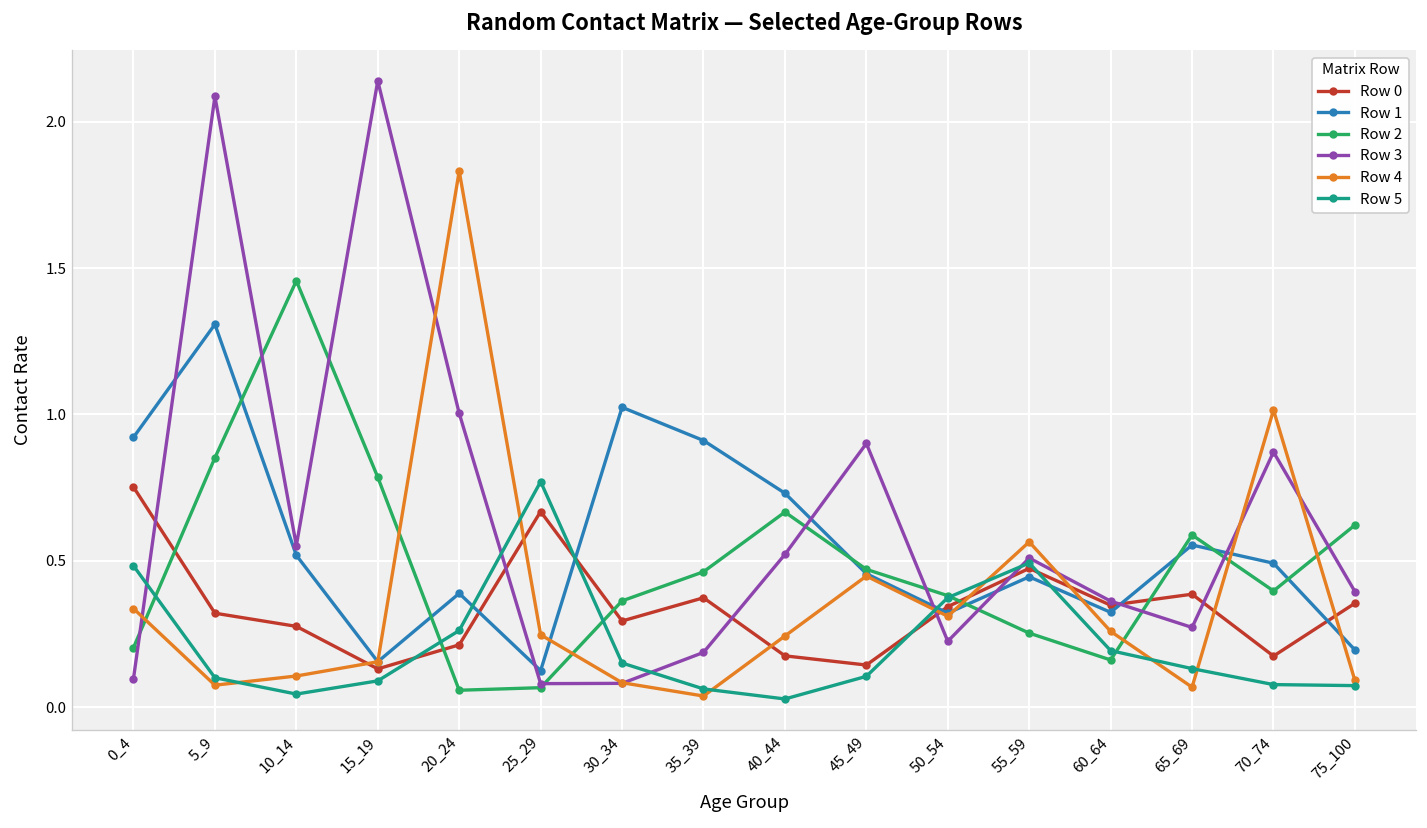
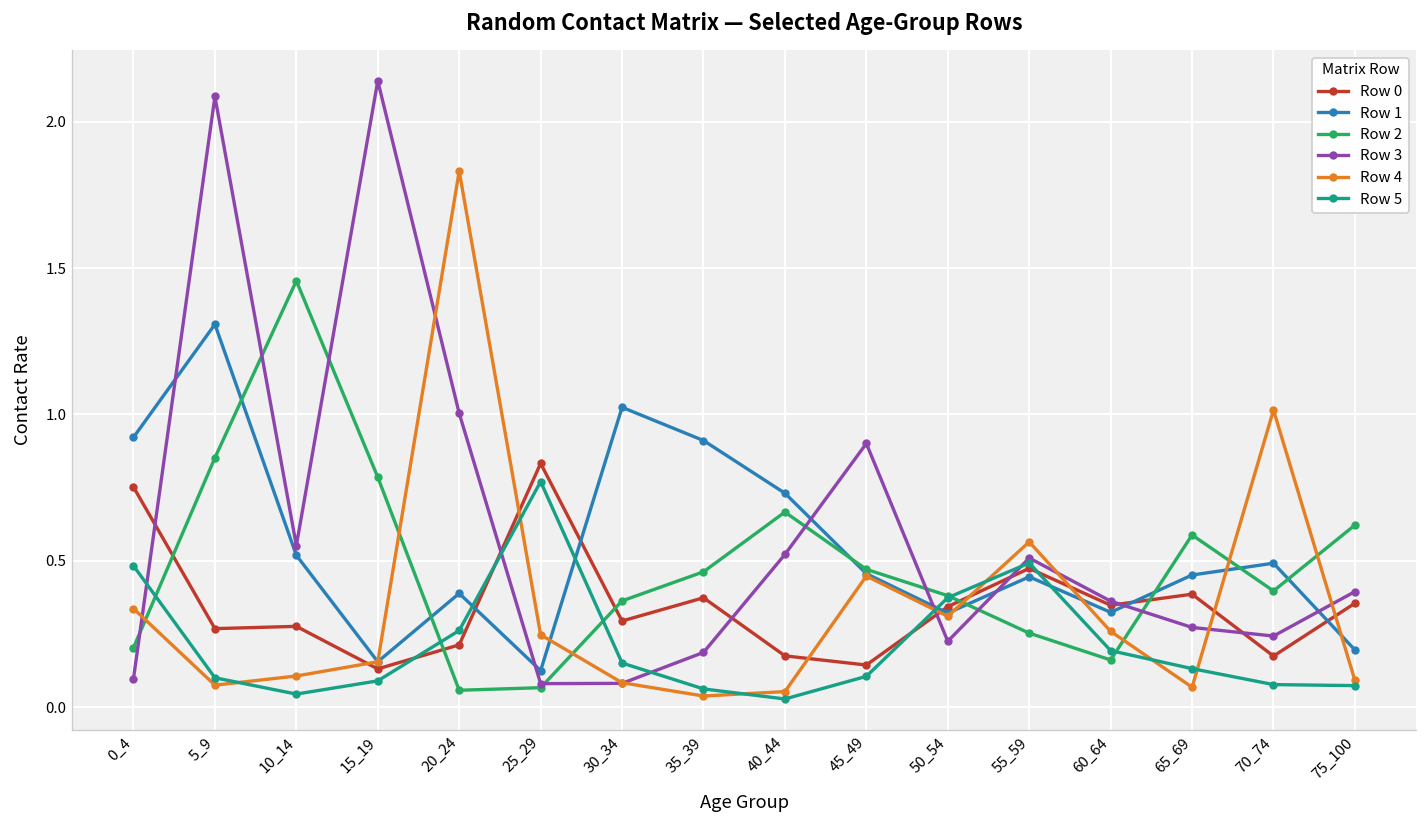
Row 0, 5_9: 0.32 -> 0.27
Row 0, 25_29: 0.67 -> 0.83
Row 4, 40_44: 0.24 -> 0.05
Row 1, 65_69: 0.55 -> 0.45
Row 3, 70_74: 0.87 -> 0.24
